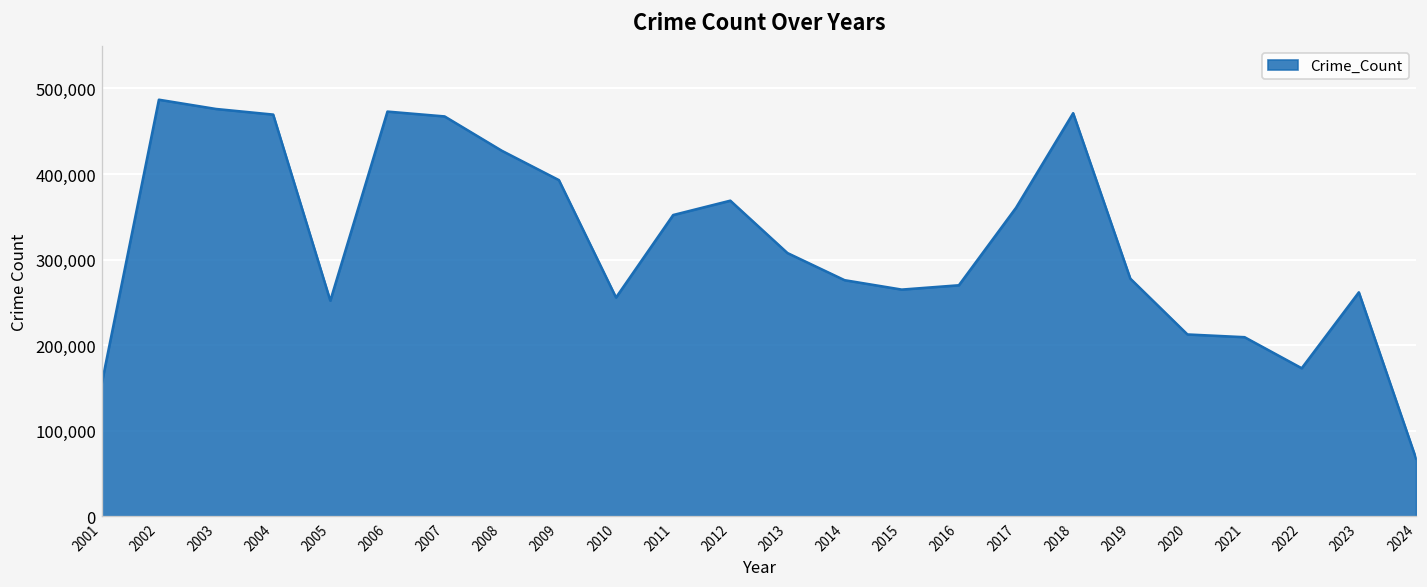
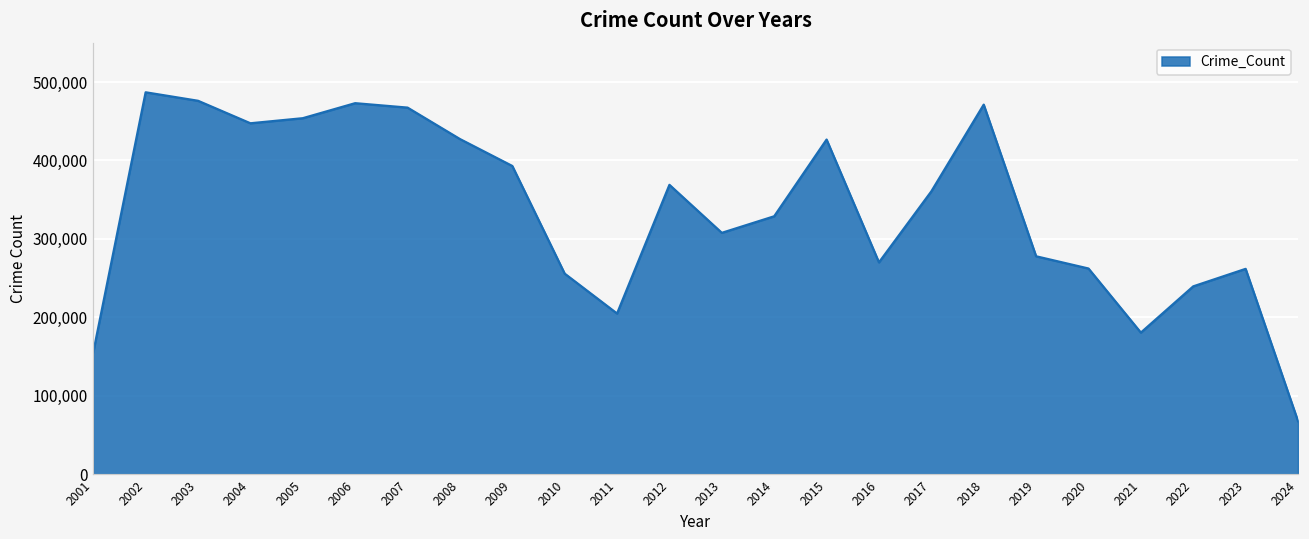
2004: 470,000 -> 450,000
2005: 250,000 -> 450,000
2011: 350,000 -> 200,000
2014: 280,000 -> 330,000
2015: 260,000 -> 430,000
2020: 210,000 -> 260,000
2021: 210,000 -> 180,000
2022: 170,000 -> 240,000
